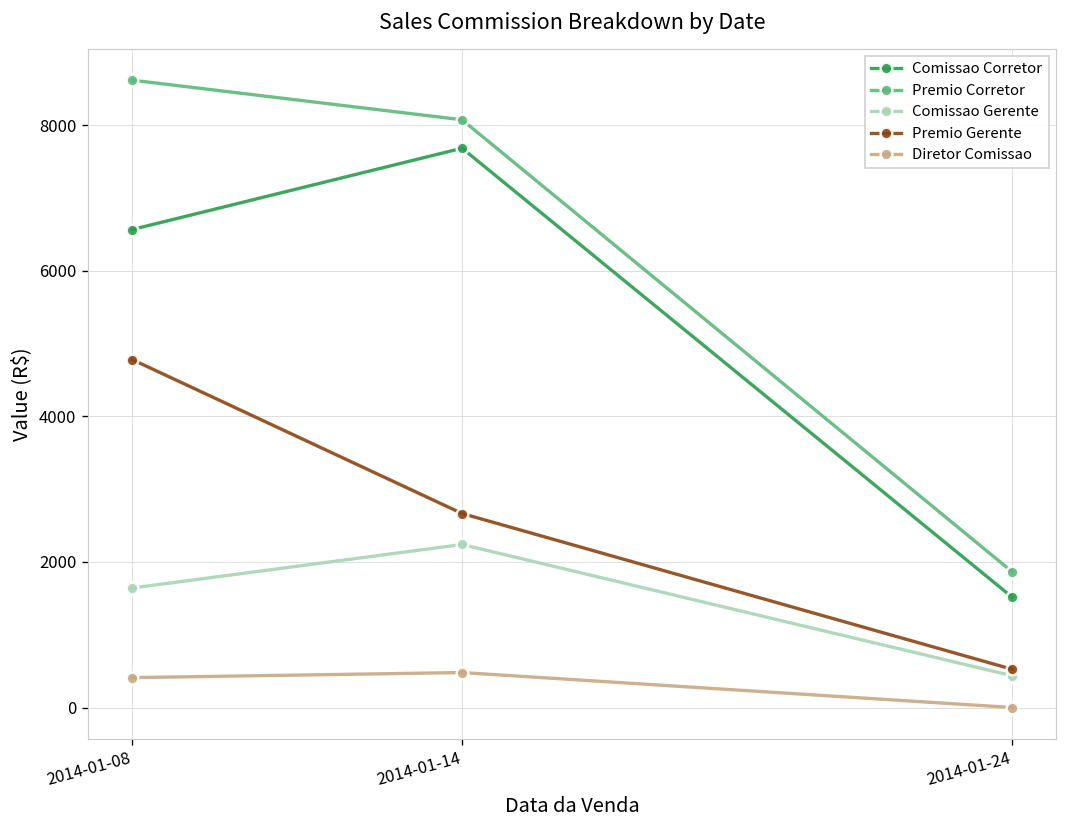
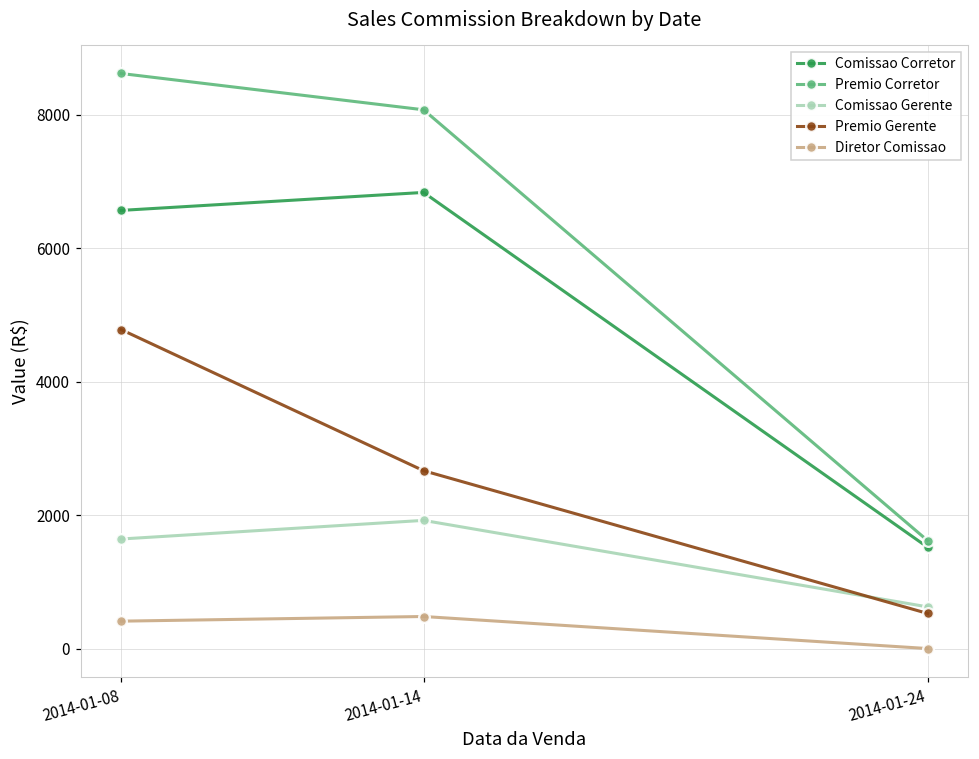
Comissao Corretor, 2014-01-14: 7700 -> 6800
Comissao Gerente, 2014-01-14: 2200 -> 1900
Premio Corretor, 2014-01-24: 1900 -> 1600
Comissao Gerente, 2014-01-24: 400 -> 600
